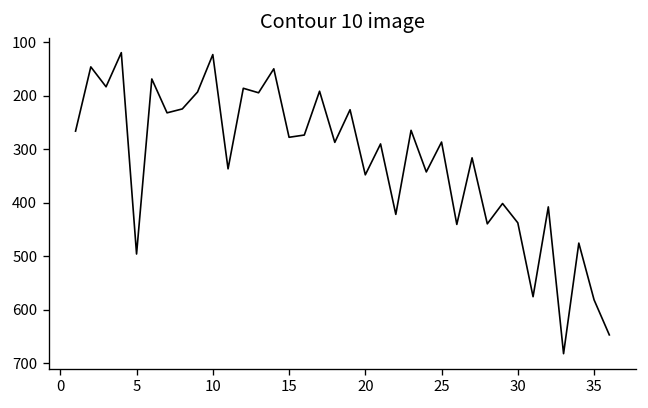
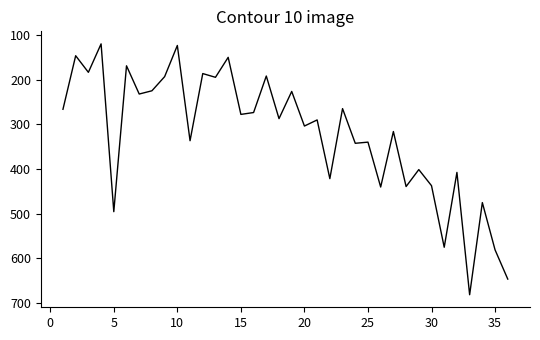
20: 350 -> 300
25: 290 -> 340
